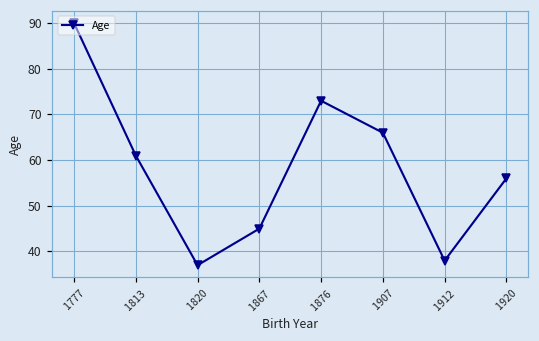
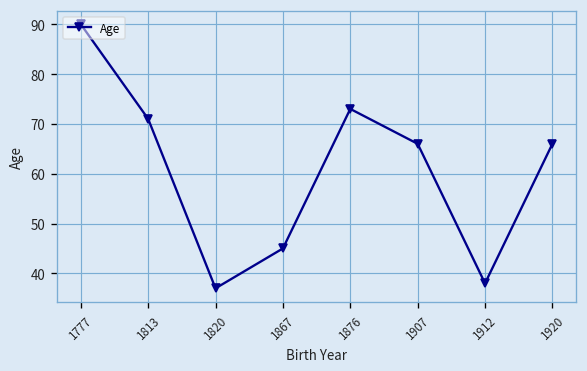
1813: 61 -> 71
1920: 56 -> 66
